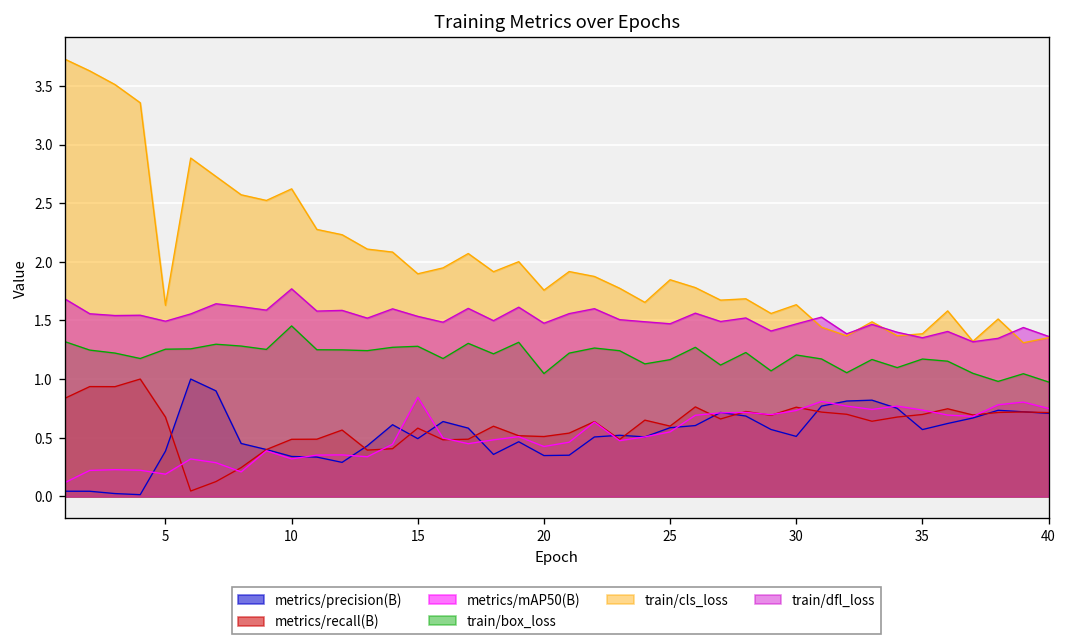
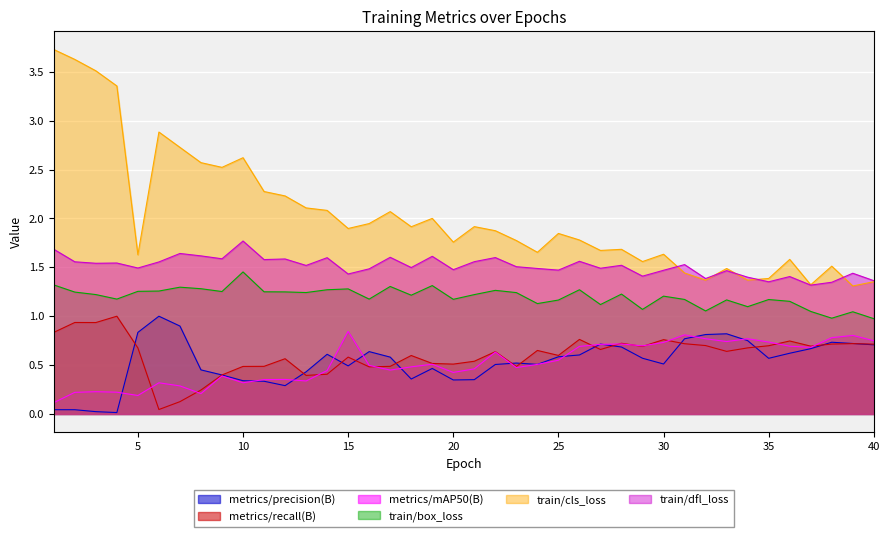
metrics/precision(B), 5: 0.4 -> 0.8
train/dfl_loss, 15: 1.5 -> 1.4
train/box_loss, 20: 1.0 -> 1.2
